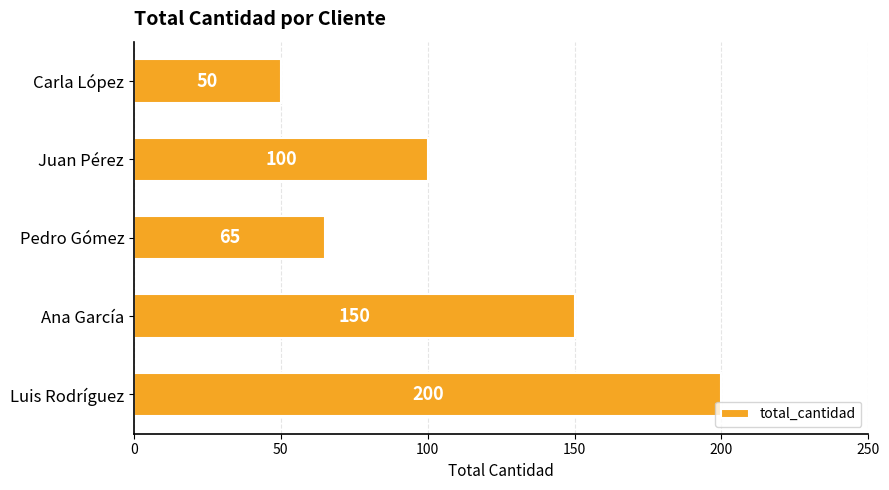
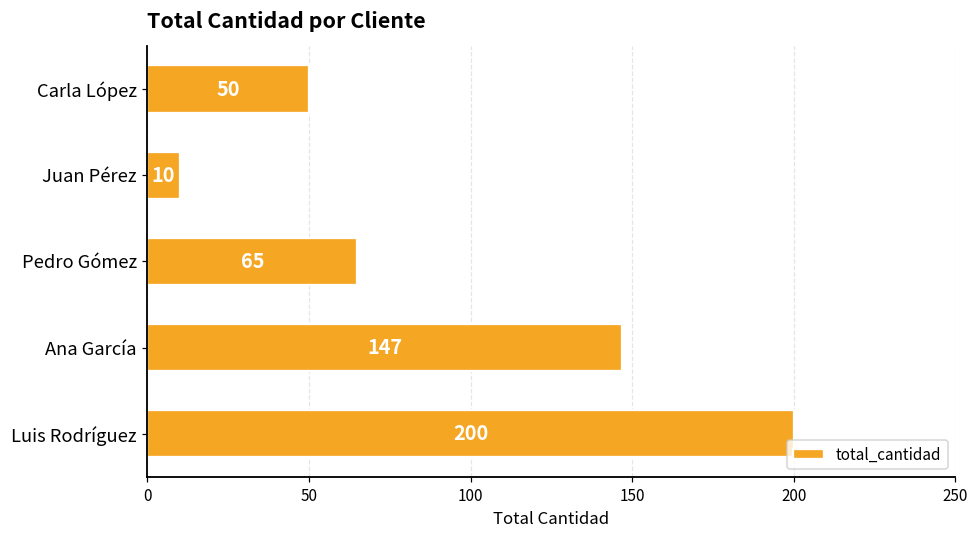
Juan Pérez: 100 -> 10
Ana García: 150 -> 147
